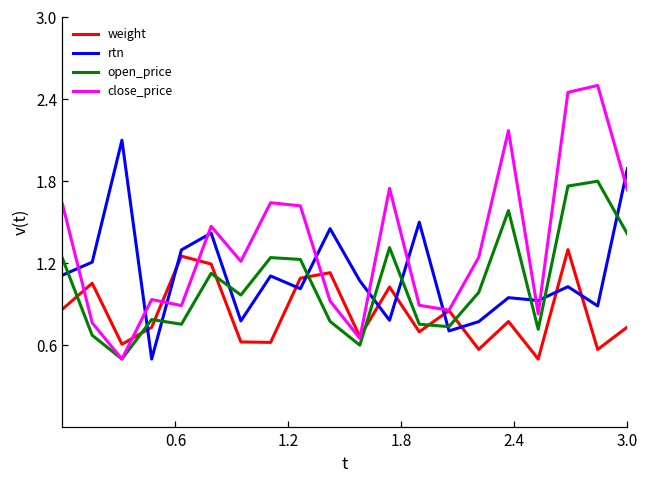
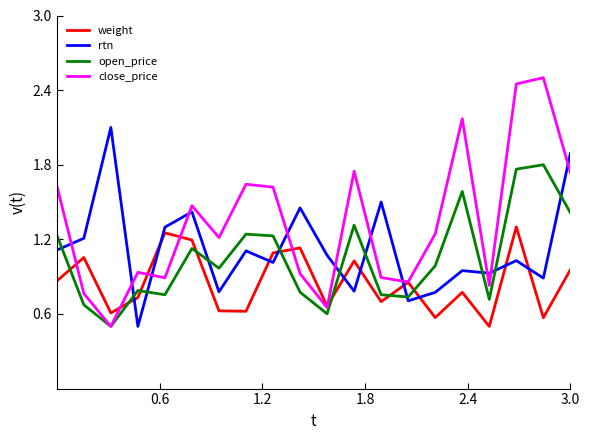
weight, 3.0: 0.73 -> 0.96
